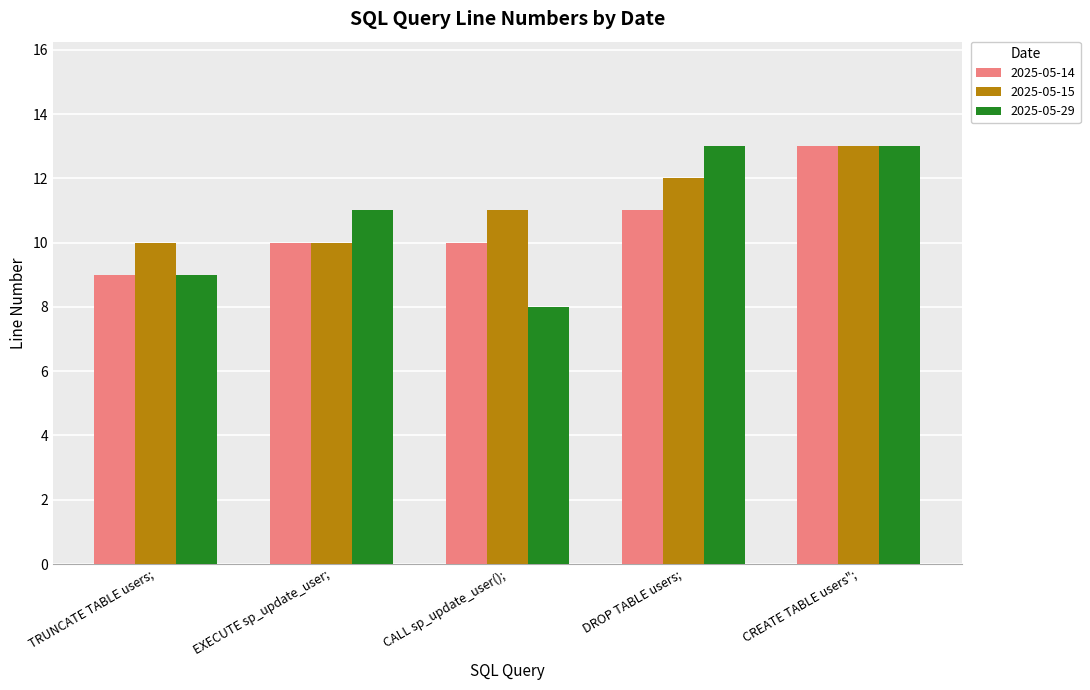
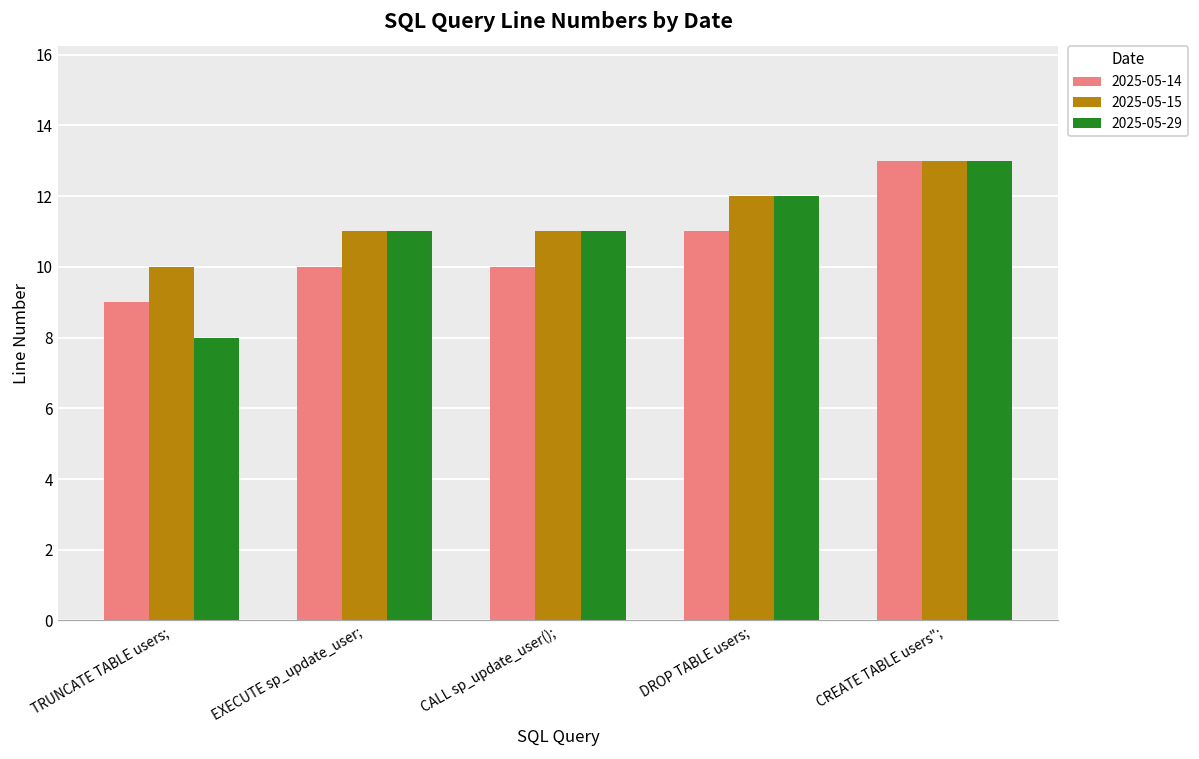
2025-05-29, TRUNCATE TABLE users;: 9 -> 8
2025-05-15, EXECUTE sp_update_user;: 10 -> 11
2025-05-29, CALL sp_update_user();: 8 -> 11
2025-05-29, DROP TABLE users;: 13 -> 12
